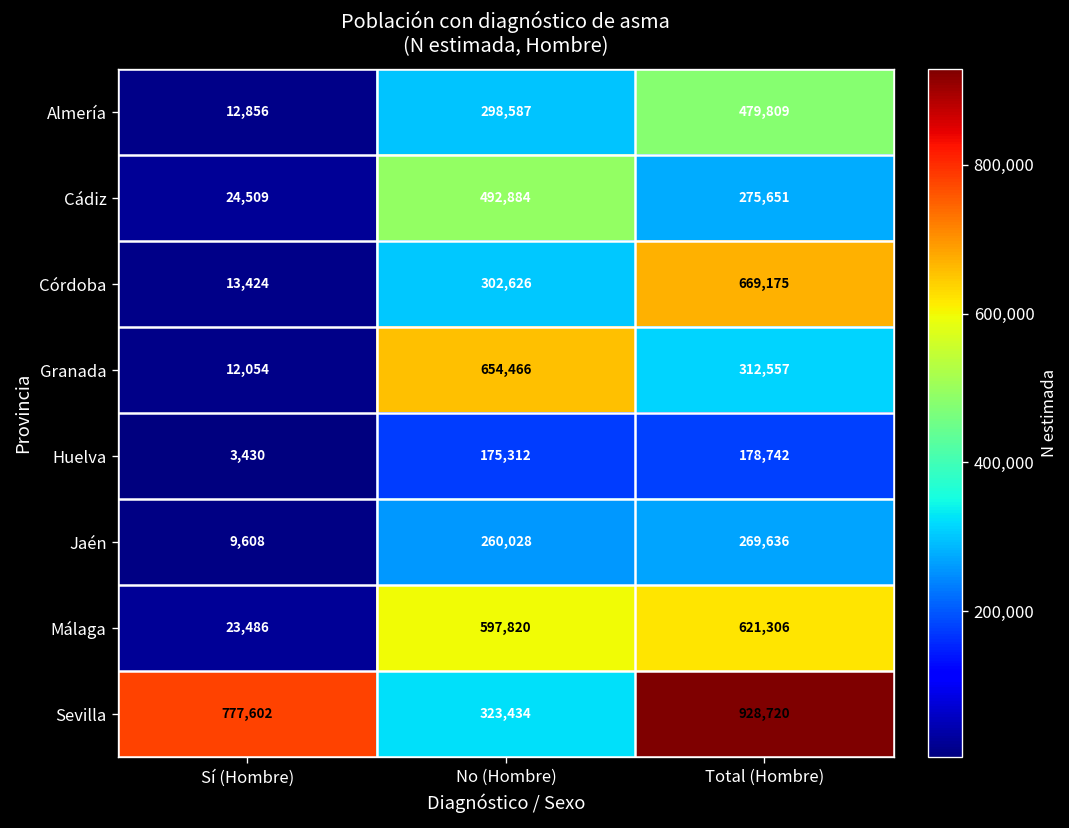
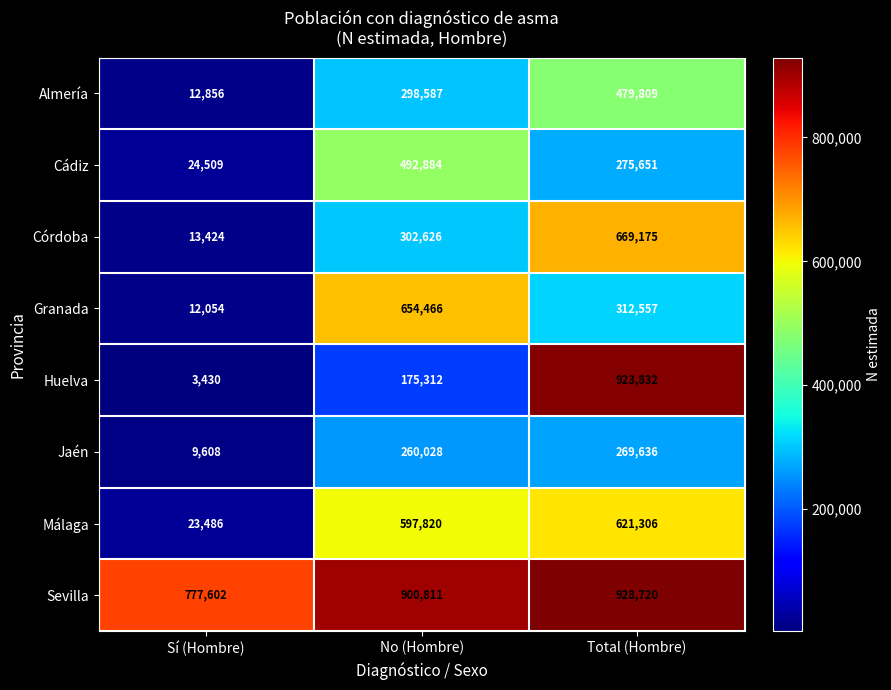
Huelva, Total (Hombre): 178,742 -> 923,832
Sevilla, No (Hombre): 323,434 -> 900,811
